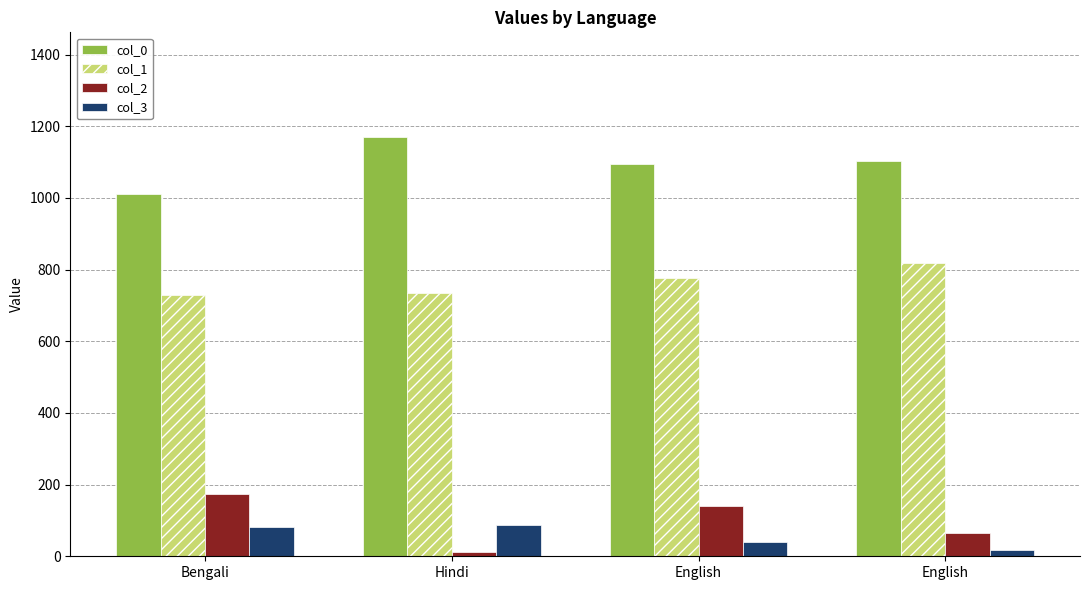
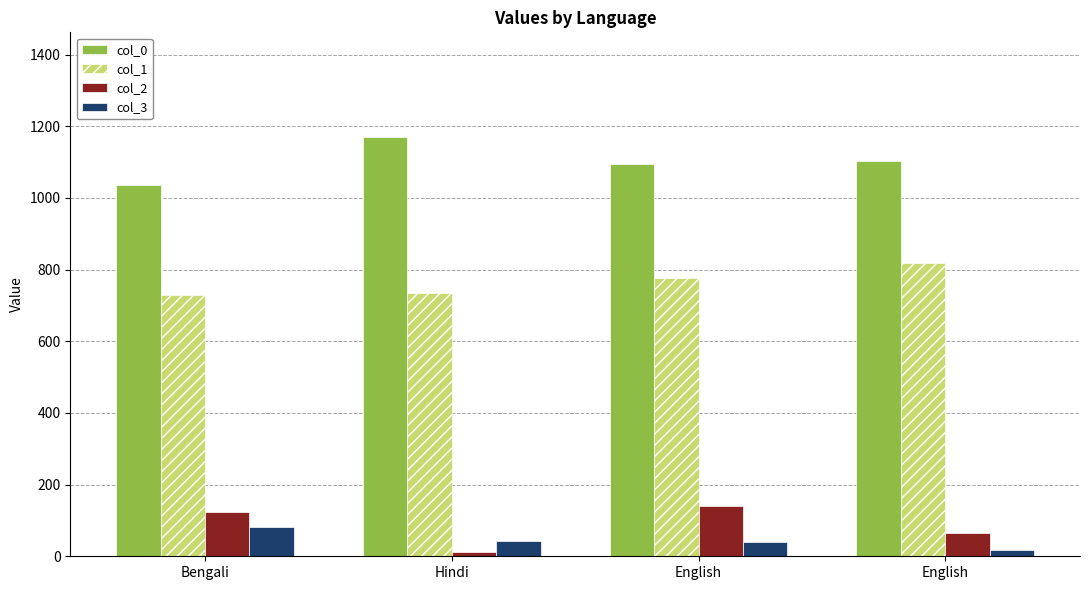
col_0, Bengali: 1010 -> 1040
col_2, Bengali: 170 -> 120
col_3, Hindi: 90 -> 40
